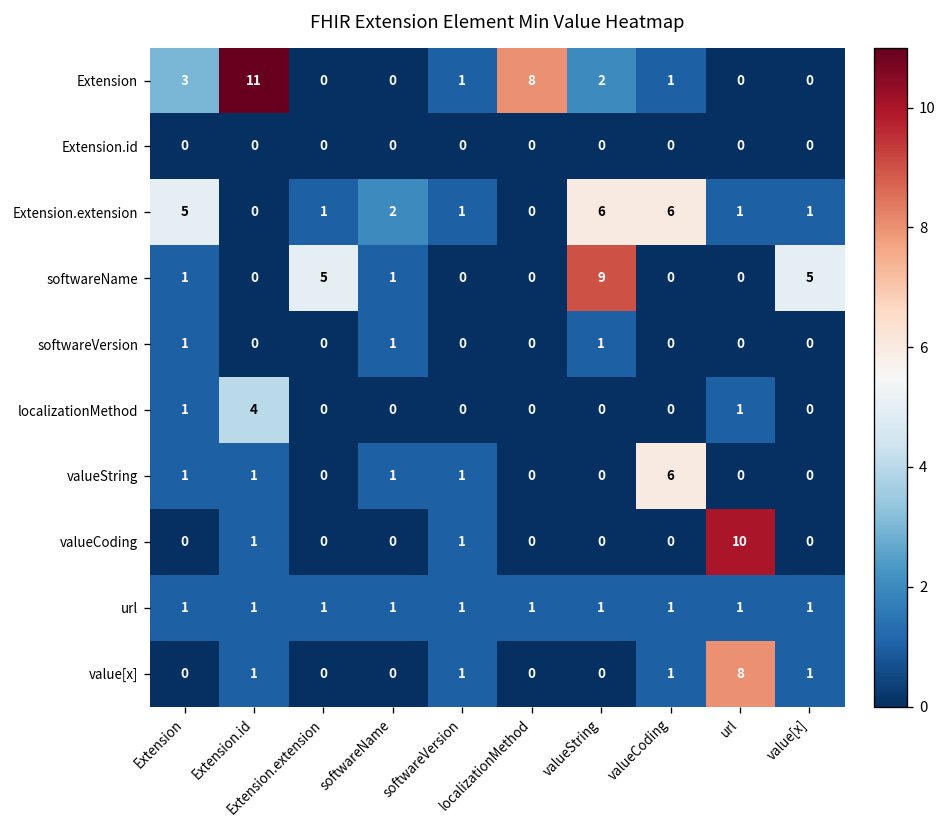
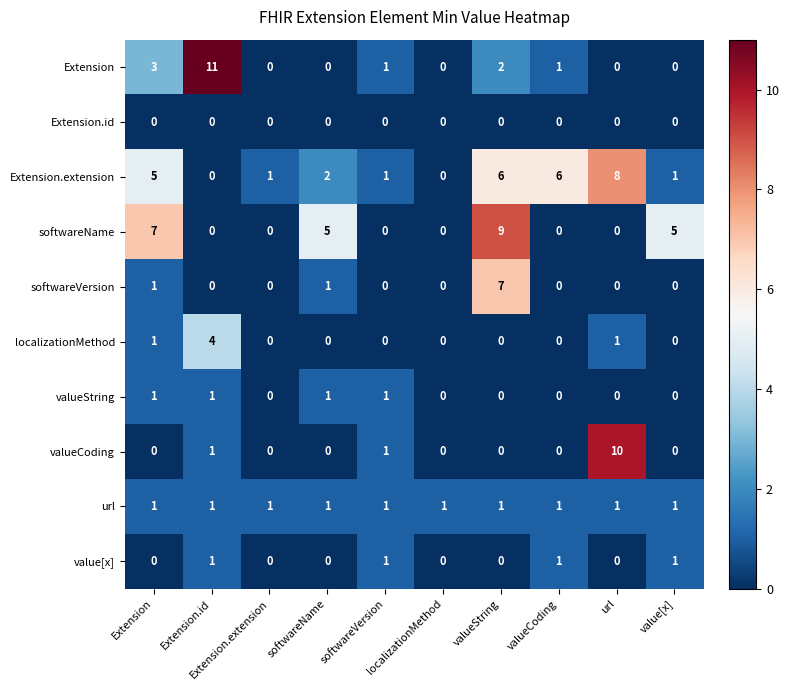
Extension, localizationMethod: 8 -> 0
Extension.extension, url: 1 -> 8
softwareName, Extension: 1 -> 7
softwareName, Extension.extension: 5 -> 0
softwareName, softwareName: 1 -> 5
softwareVersion, valueString: 1 -> 7
valueString, valueCoding: 6 -> 0
value[x], url: 8 -> 0
